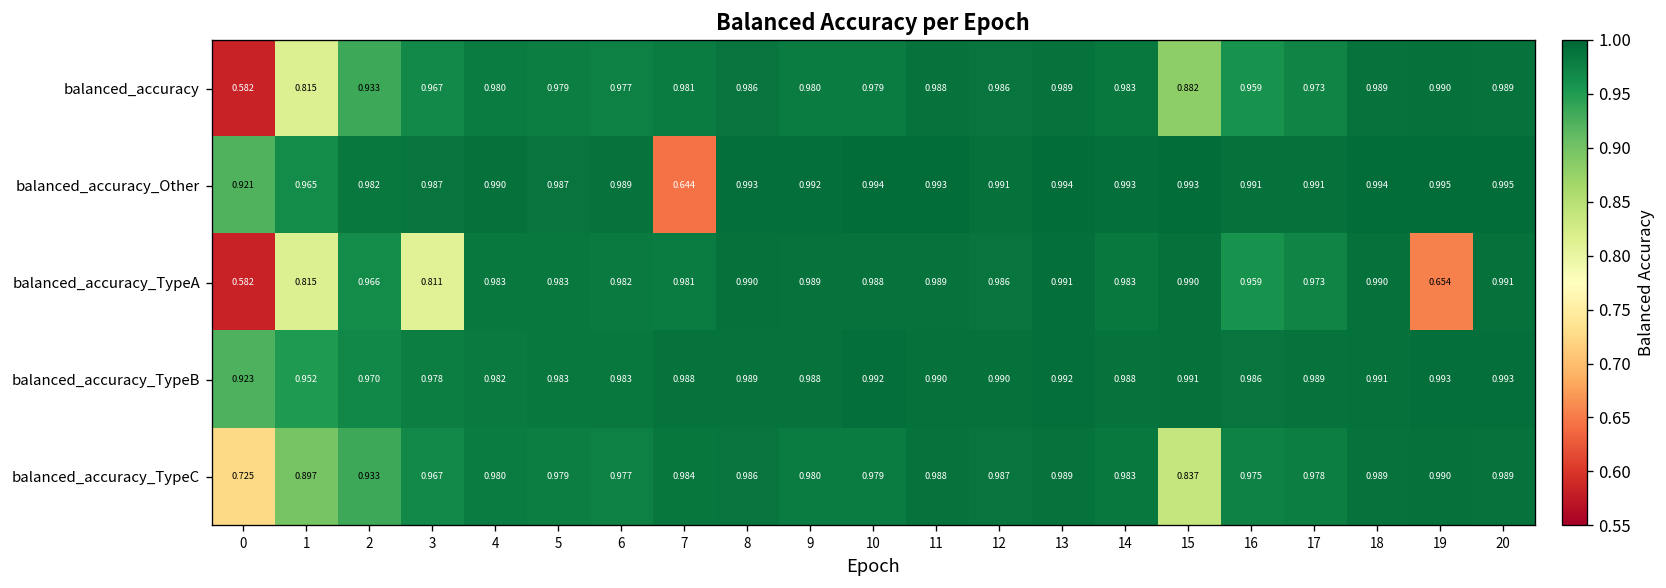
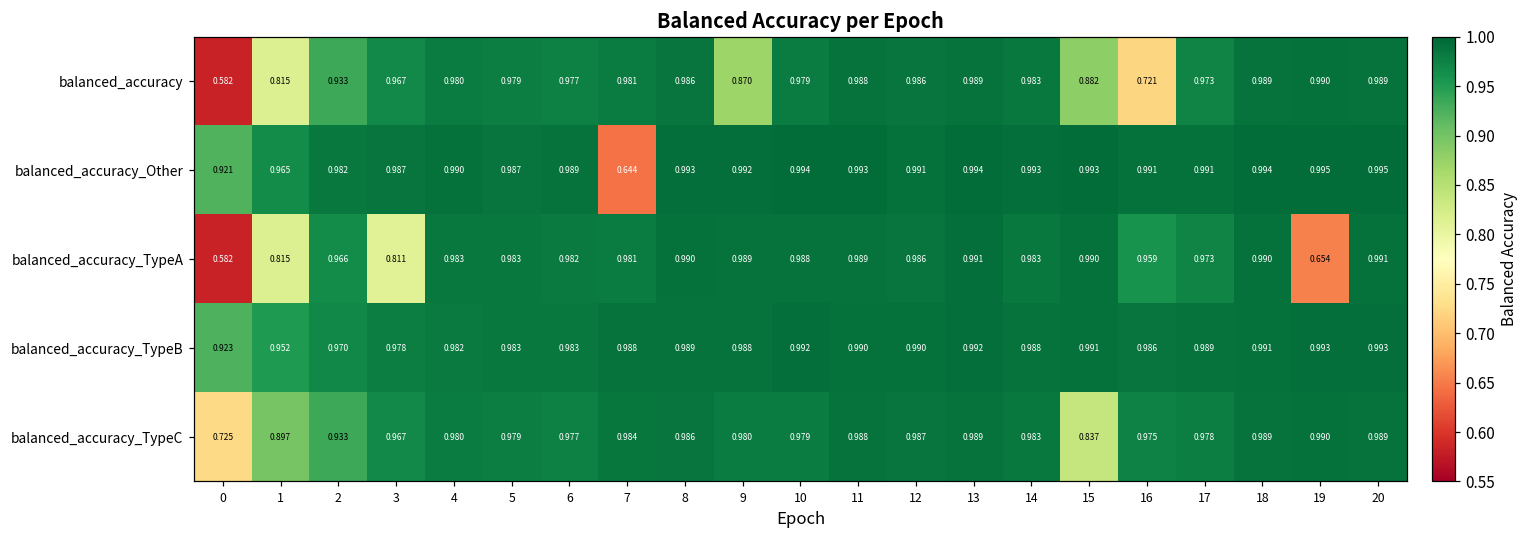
balanced_accuracy, 9: 0.980 -> 0.870
balanced_accuracy, 16: 0.959 -> 0.721
